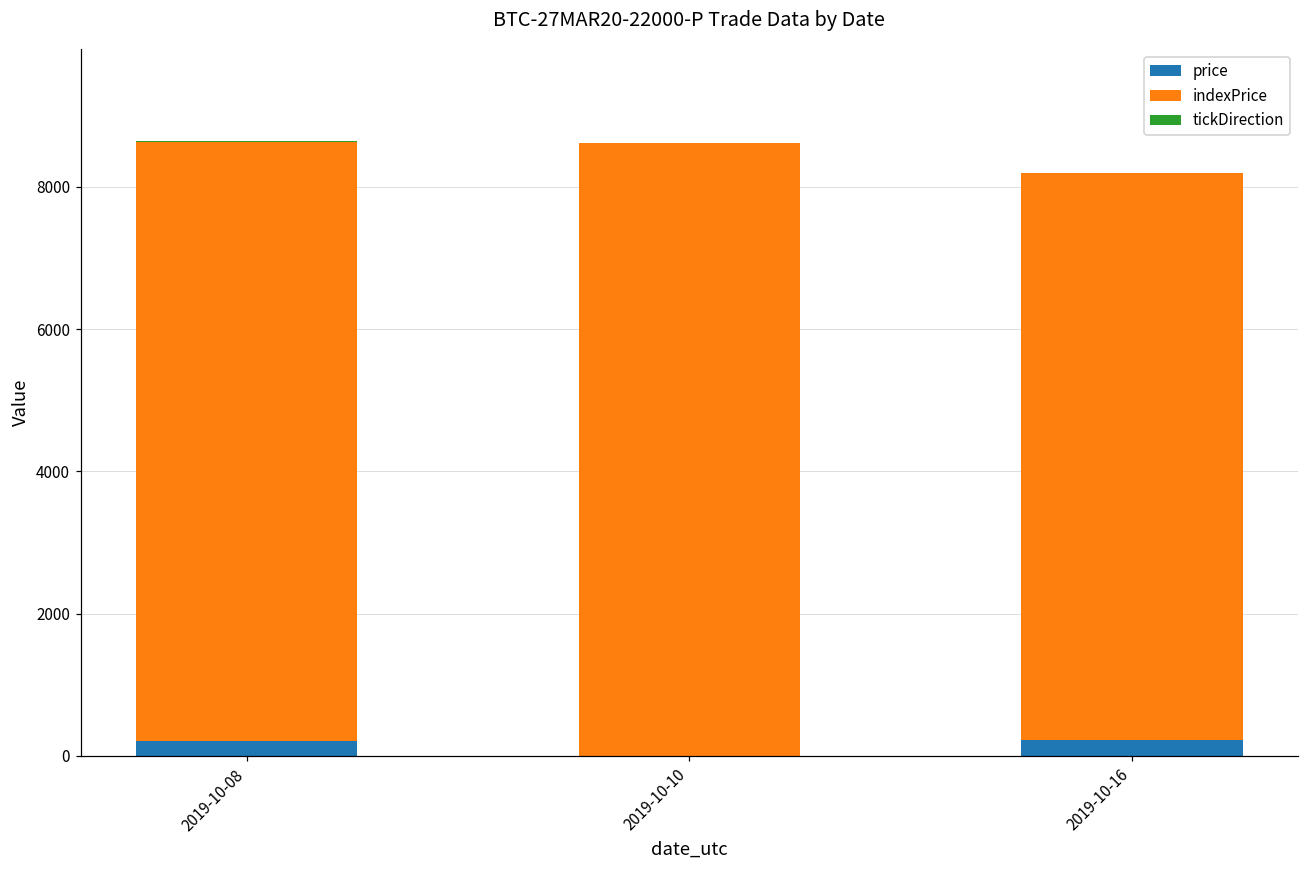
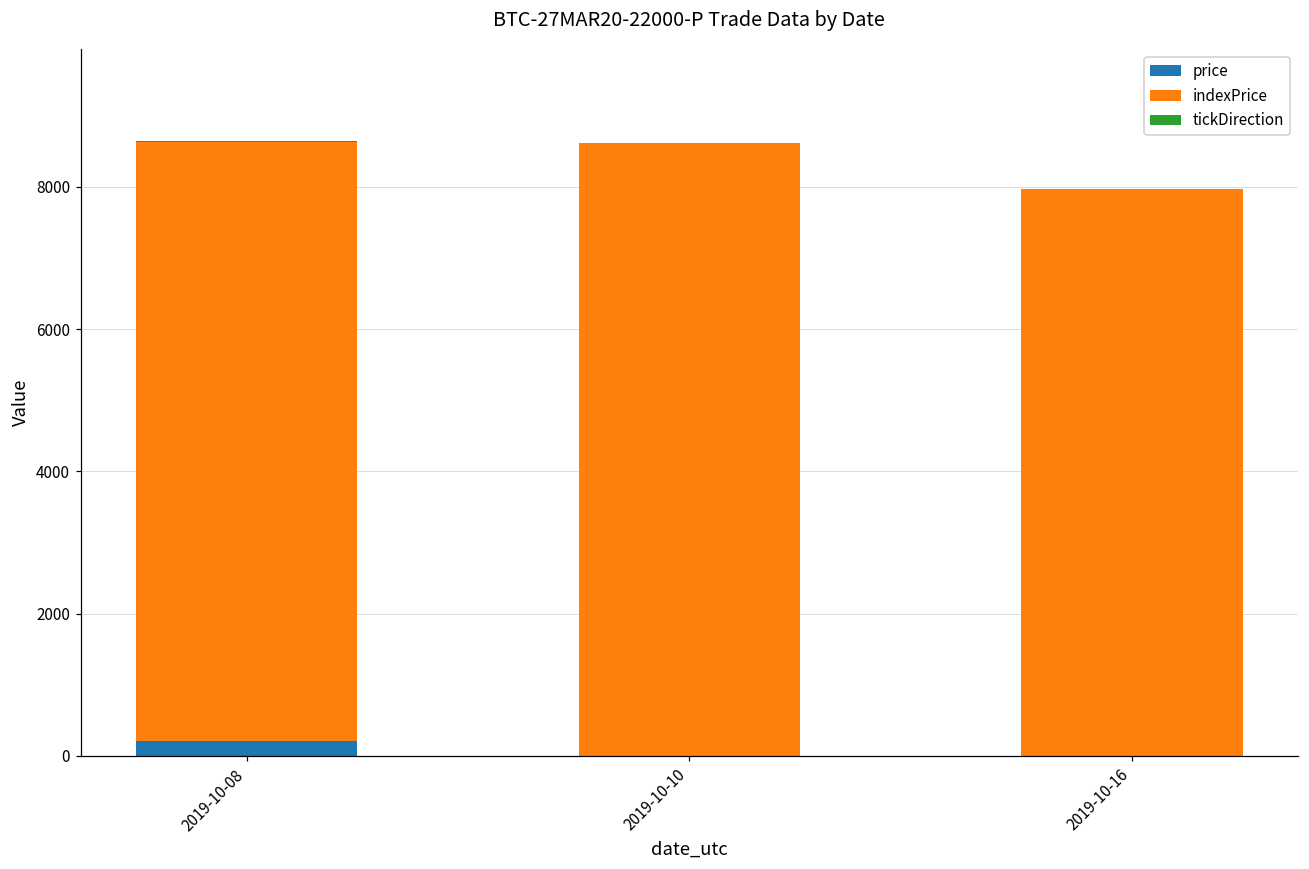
price, 2019-10-16: 200 -> 0
